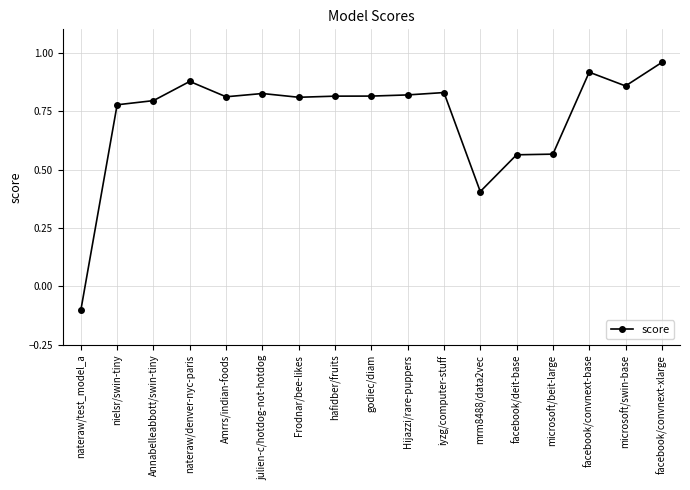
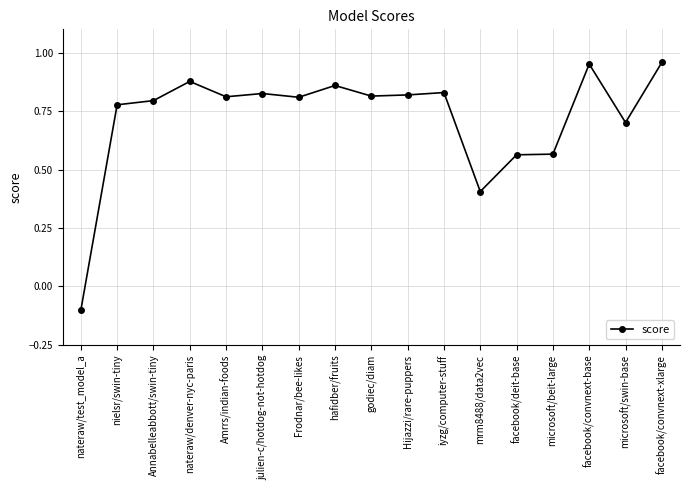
hafidber/fruits: 0.81 -> 0.86
facebook/convnext-base: 0.92 -> 0.95
microsoft/swin-base: 0.86 -> 0.70
